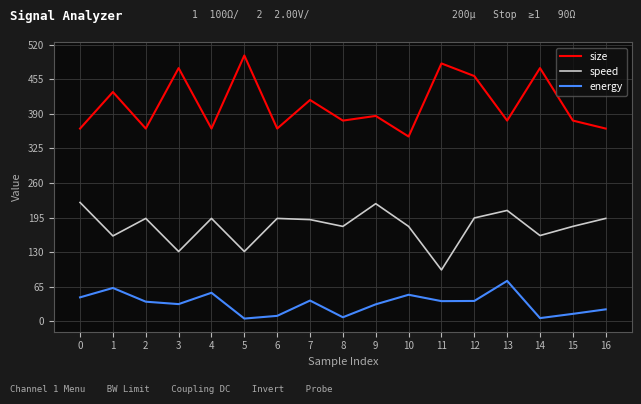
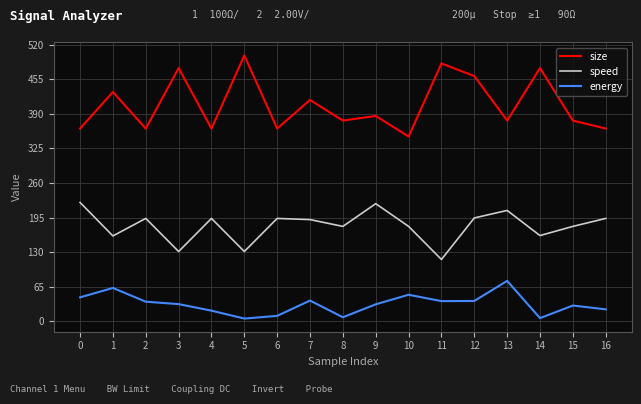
energy, 4: 50 -> 20
speed, 11: 100 -> 120
energy, 15: 10 -> 30
